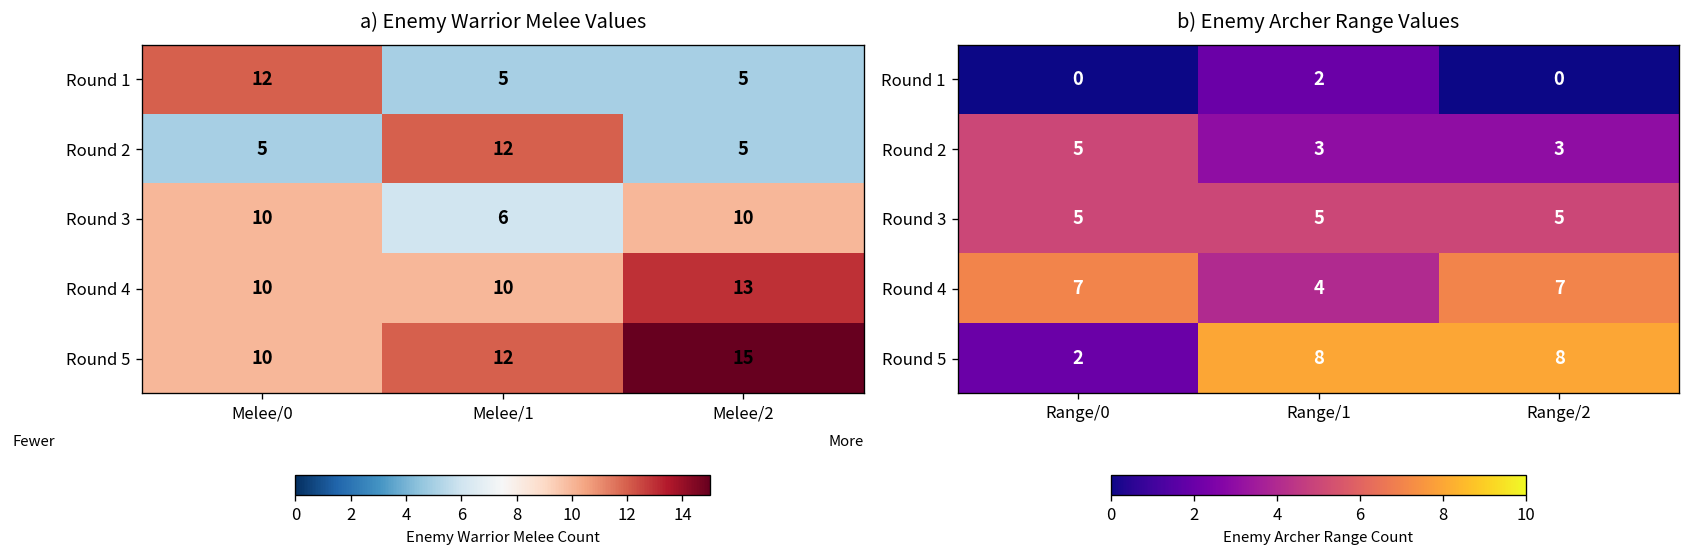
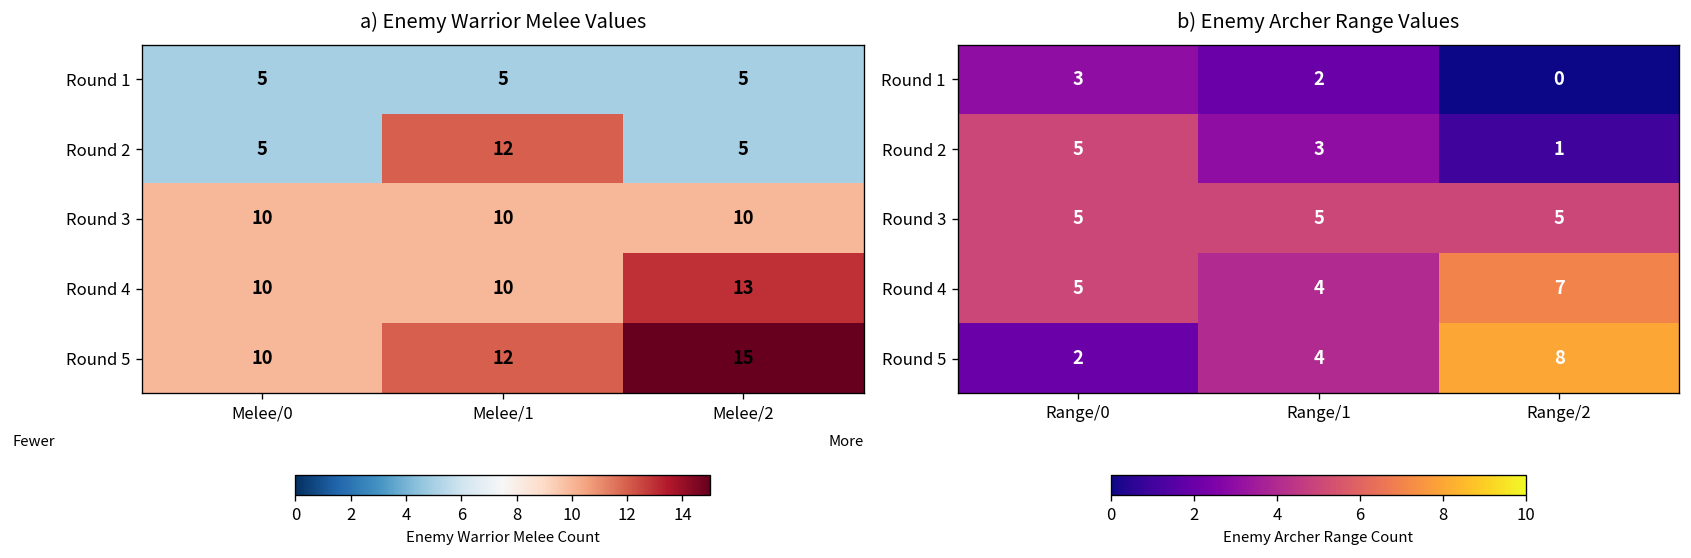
a) Enemy Warrior Melee Values, Round 1, Melee/0: 12 -> 5
a) Enemy Warrior Melee Values, Round 3, Melee/1: 6 -> 10
b) Enemy Archer Range Values, Round 1, Range/0: 0 -> 3
b) Enemy Archer Range Values, Round 2, Range/2: 3 -> 1
b) Enemy Archer Range Values, Round 4, Range/0: 7 -> 5
b) Enemy Archer Range Values, Round 5, Range/1: 8 -> 4
